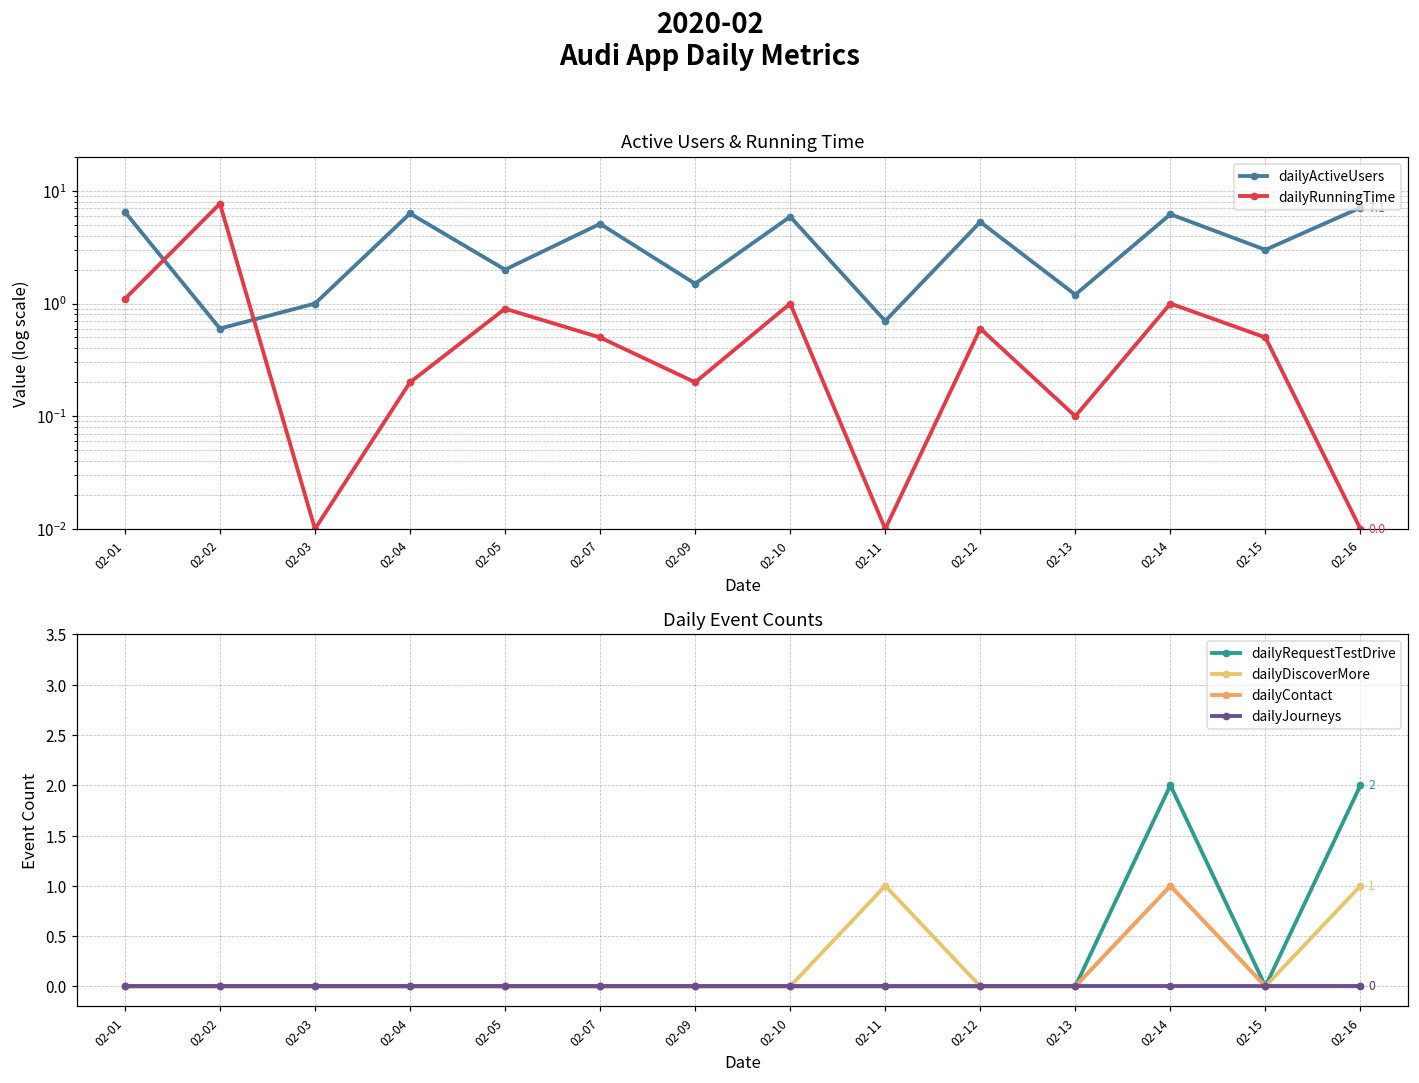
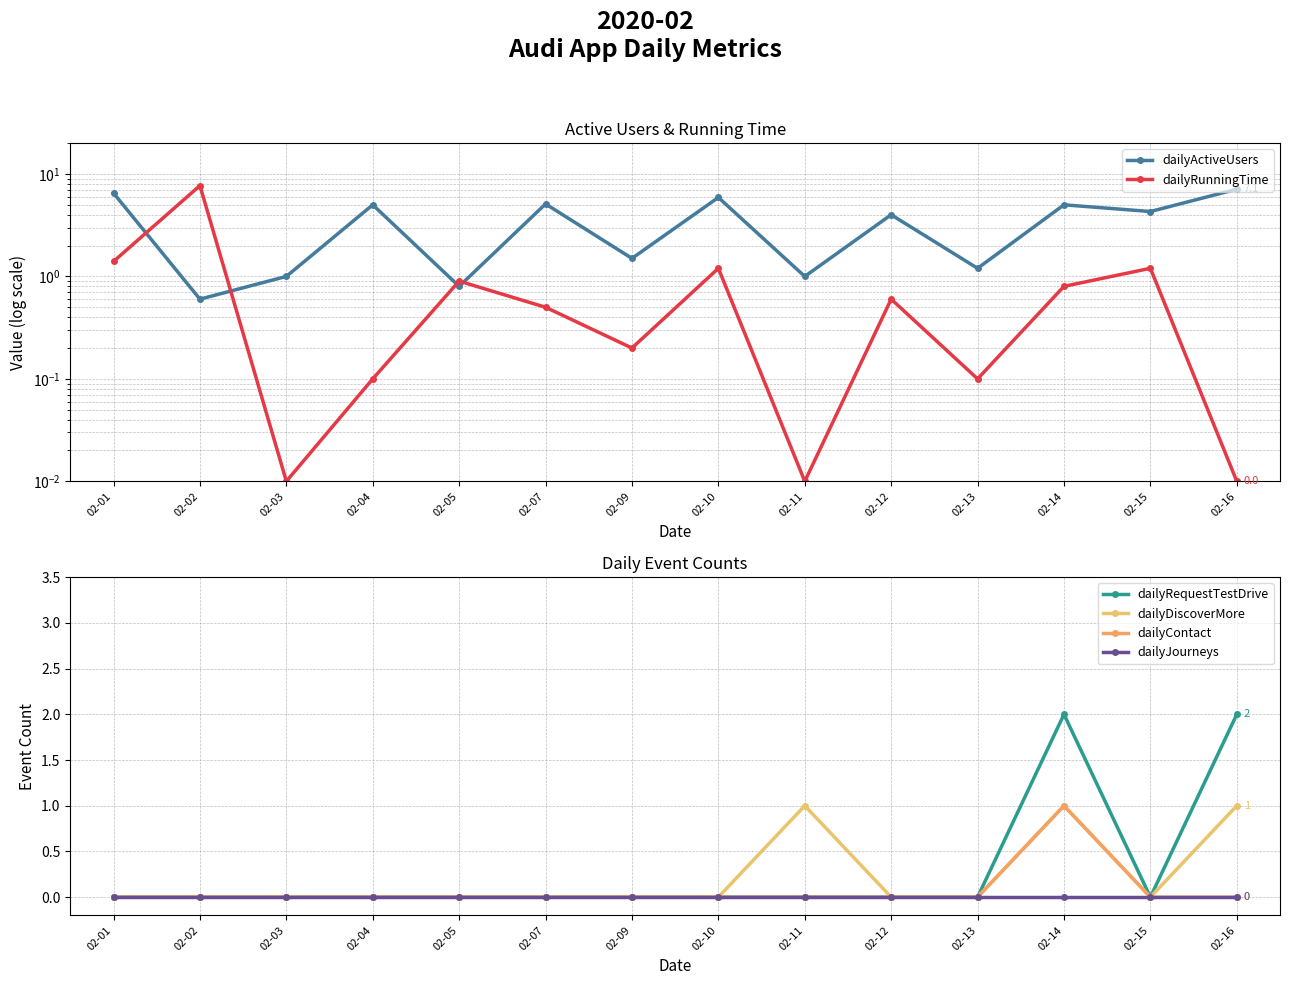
Active Users & Running Time, dailyRunningTime, 02-01: 1.1 -> 1.4
Active Users & Running Time, dailyActiveUsers, 02-04: 6 -> 5
Active Users & Running Time, dailyRunningTime, 02-04: 0.2 -> 0.1
Active Users & Running Time, dailyActiveUsers, 02-05: 2.0 -> 0.8
Active Users & Running Time, dailyRunningTime, 02-10: 1.0 -> 1.2
Active Users & Running Time, dailyActiveUsers, 02-11: 0.7 -> 1.0
Active Users & Running Time, dailyActiveUsers, 02-12: 5 -> 4.0
Active Users & Running Time, dailyActiveUsers, 02-14: 6 -> 5
Active Users & Running Time, dailyRunningTime, 02-14: 1.0 -> 0.8
Active Users & Running Time, dailyActiveUsers, 02-15: 3.0 -> 4.3
Active Users & Running Time, dailyRunningTime, 02-15: 0.5 -> 1.2
